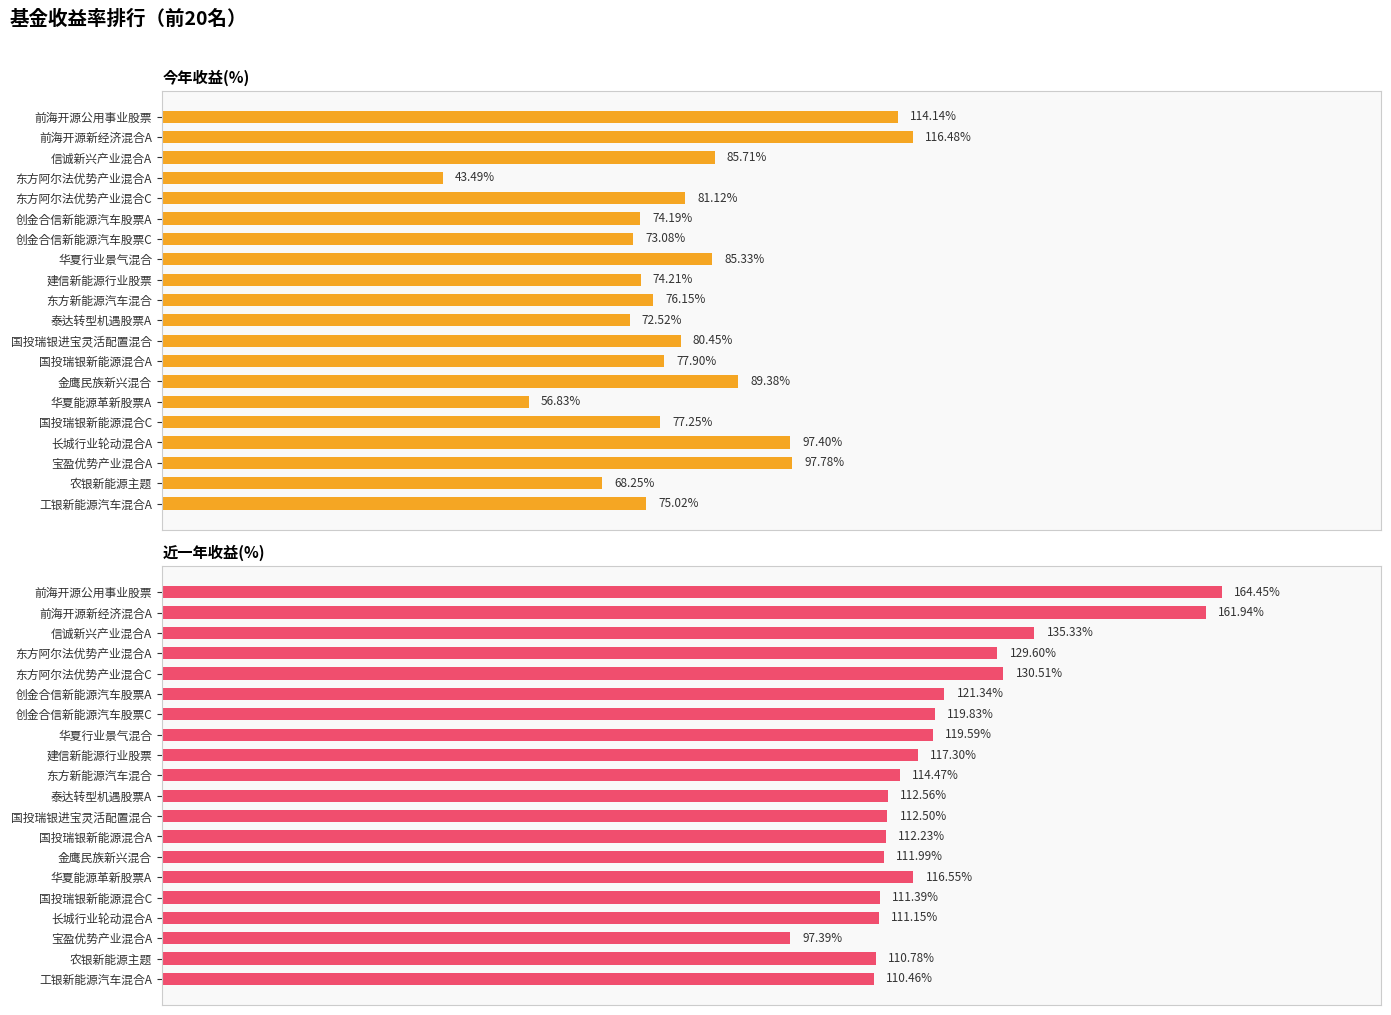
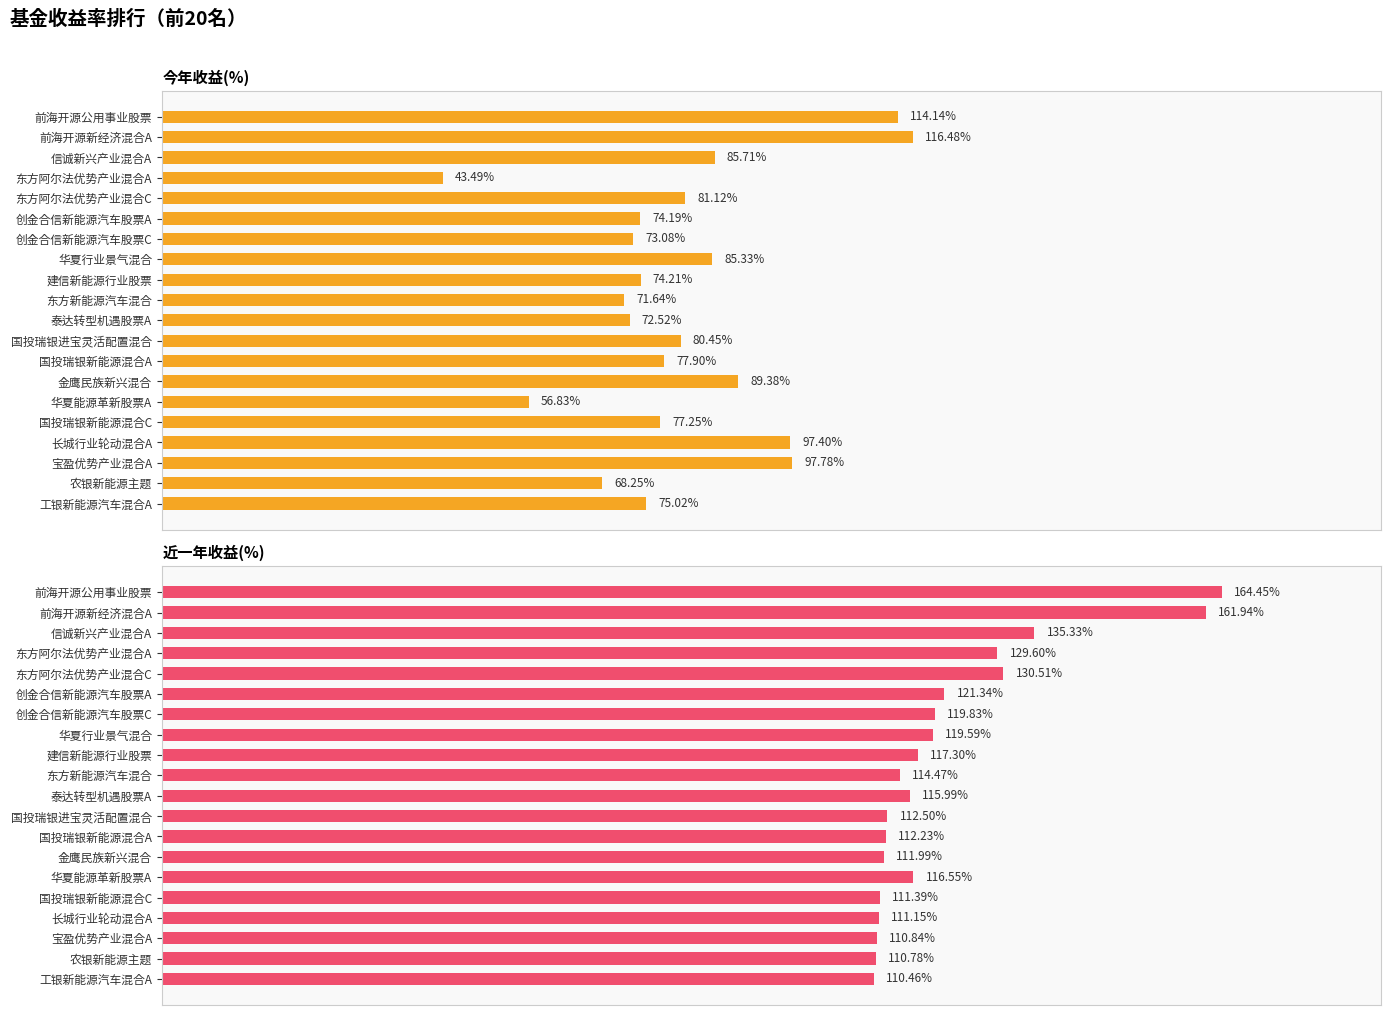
今年收益(%), 东方新能源汽车混合: 76.15% -> 71.64%
近一年收益(%), 泰达转型机遇股票A: 112.56% -> 115.99%
近一年收益(%), 宝盈优势产业混合A: 97.39% -> 110.84%
